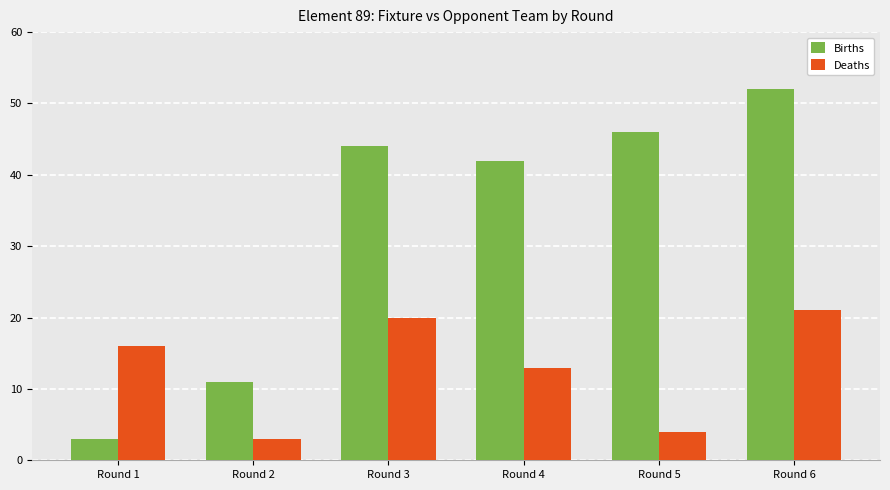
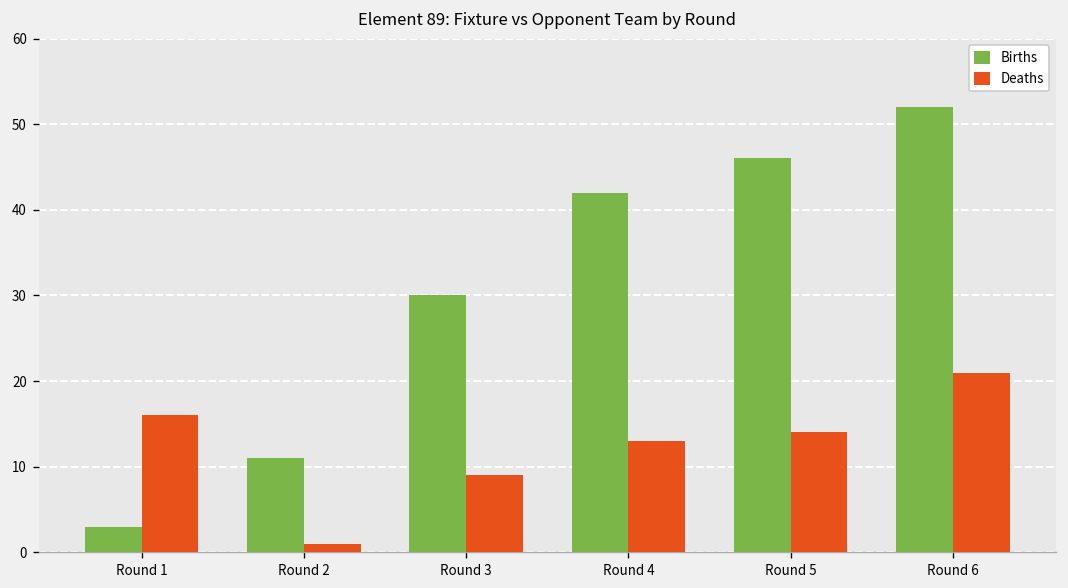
Deaths, Round 2: 3 -> 1
Births, Round 3: 44 -> 30
Deaths, Round 3: 20 -> 9
Deaths, Round 5: 4 -> 14
